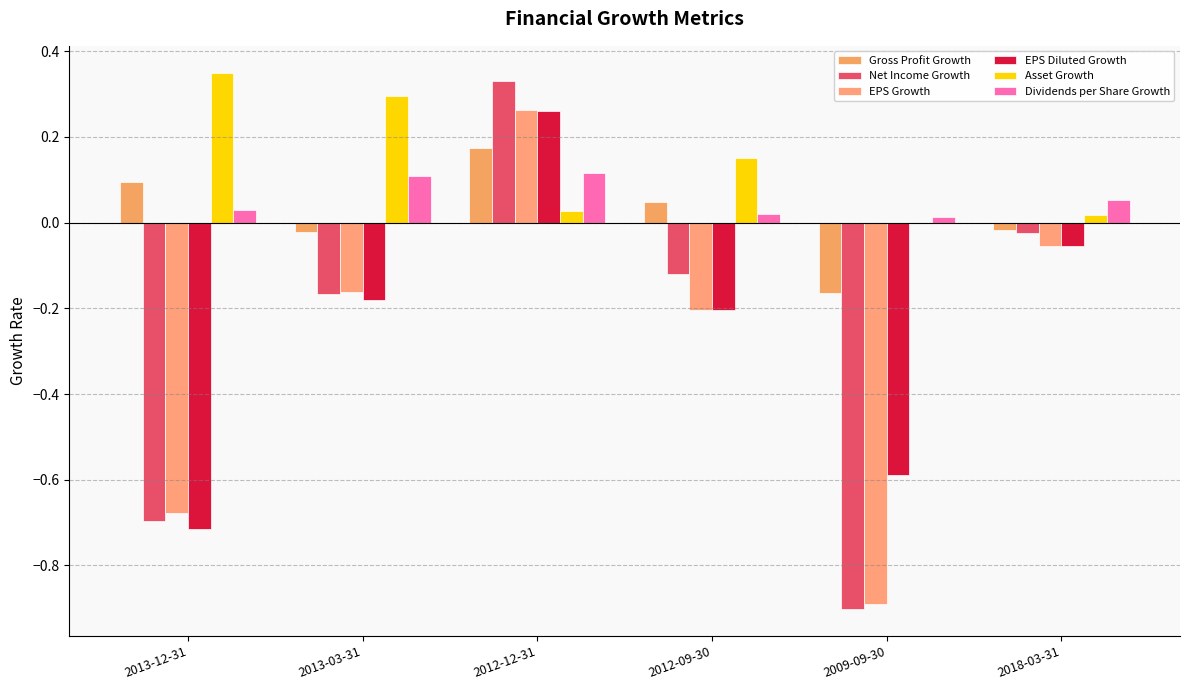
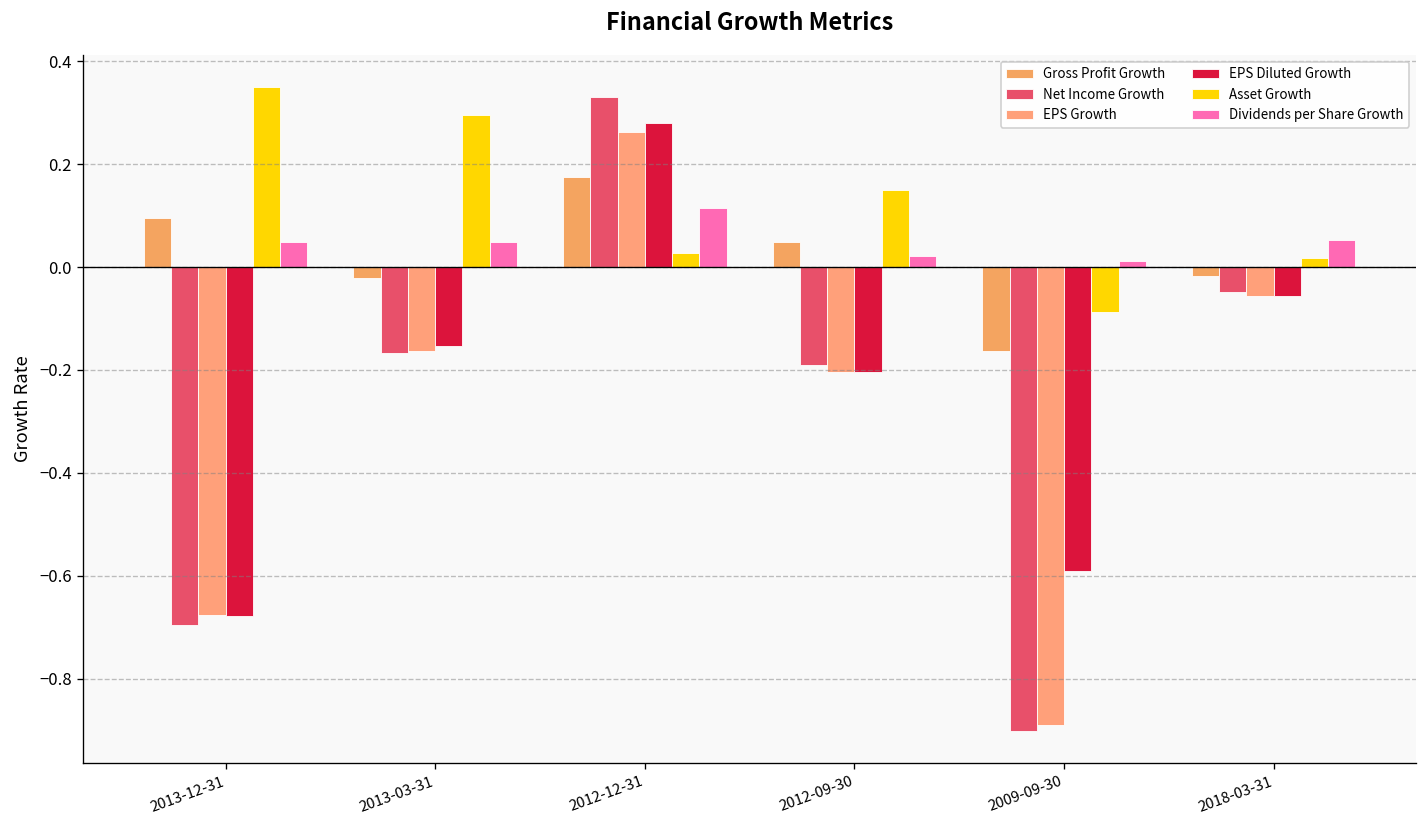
EPS Diluted Growth, 2013-12-31: -0.72 -> -0.68
Dividends per Share Growth, 2013-12-31: 0.03 -> 0.05
EPS Diluted Growth, 2013-03-31: -0.18 -> -0.15
Dividends per Share Growth, 2013-03-31: 0.11 -> 0.05
EPS Diluted Growth, 2012-12-31: 0.26 -> 0.28
Net Income Growth, 2012-09-30: -0.12 -> -0.19
Asset Growth, 2009-09-30: 0.00 -> -0.09
Net Income Growth, 2018-03-31: -0.03 -> -0.05
